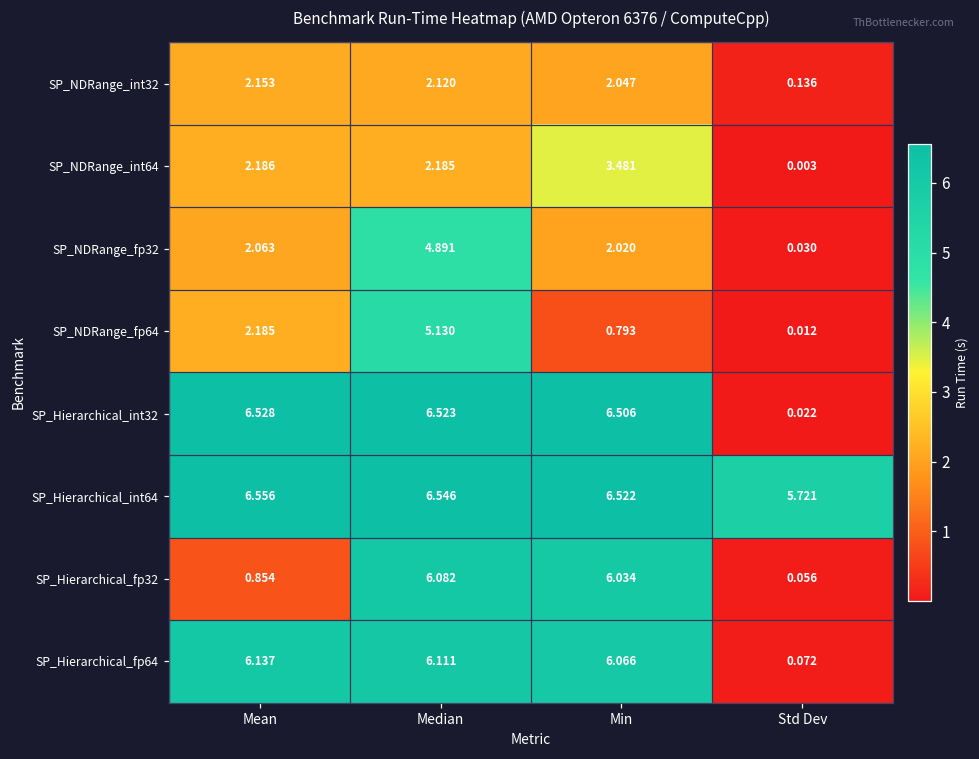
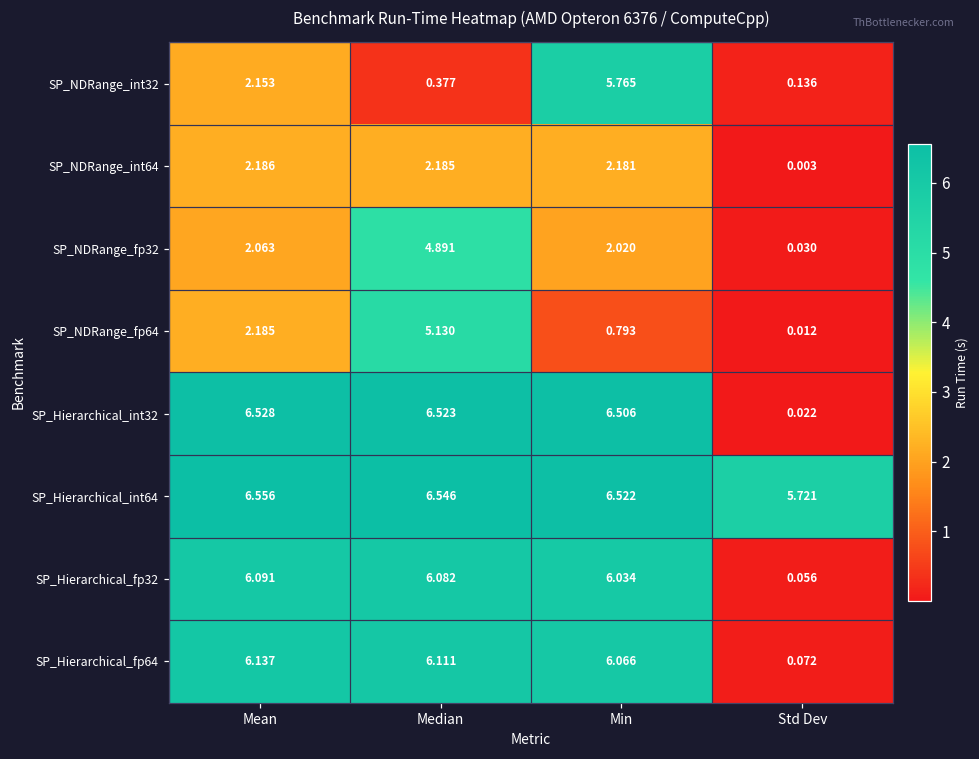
SP_NDRange_int32, Median: 2.120 -> 0.377
SP_NDRange_int32, Min: 2.047 -> 5.765
SP_NDRange_int64, Min: 3.481 -> 2.181
SP_Hierarchical_fp32, Mean: 0.854 -> 6.091
